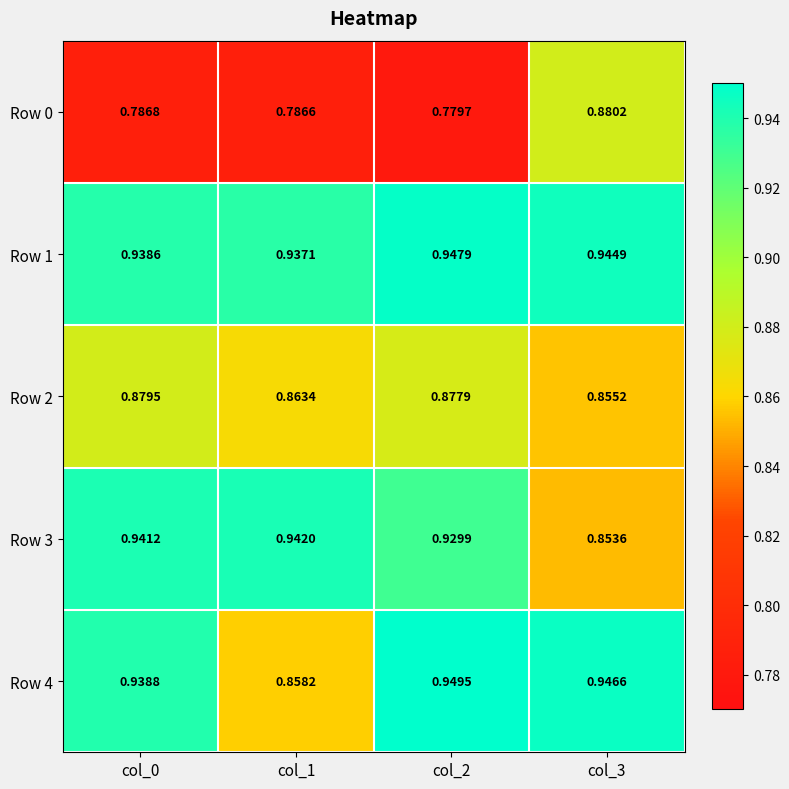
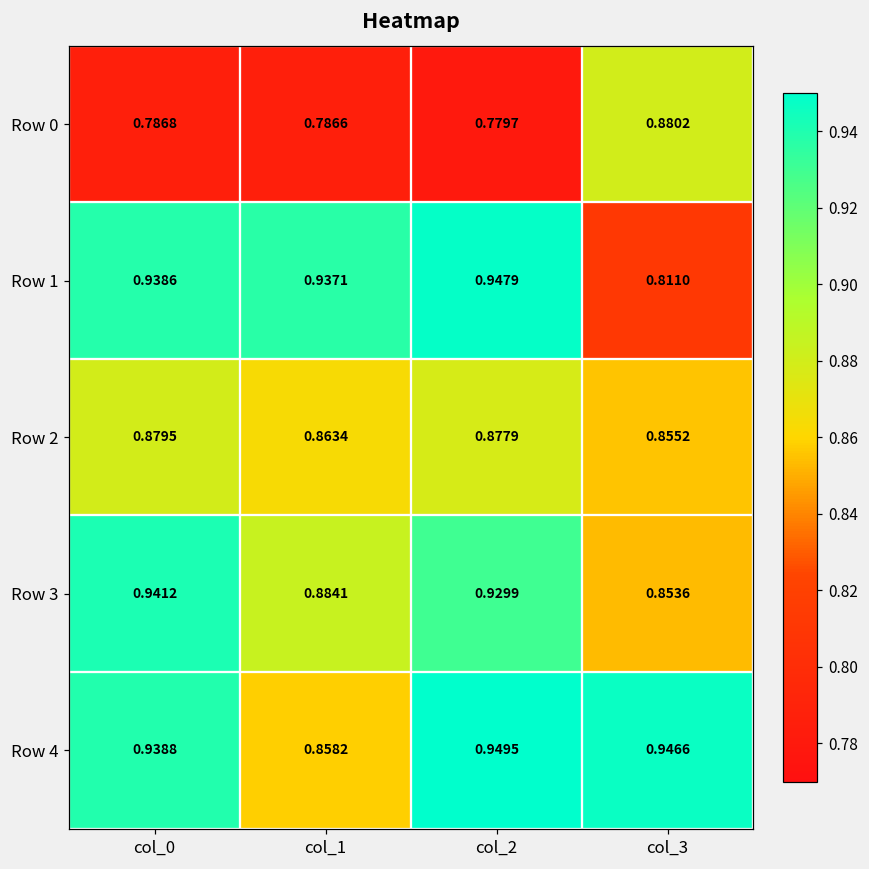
Row 1, col_3: 0.9449 -> 0.8110
Row 3, col_1: 0.9420 -> 0.8841
